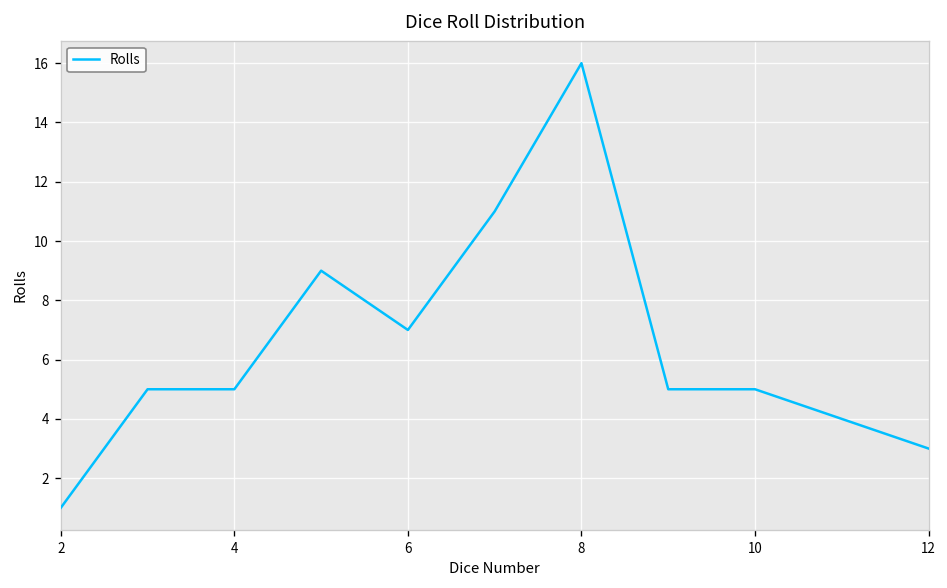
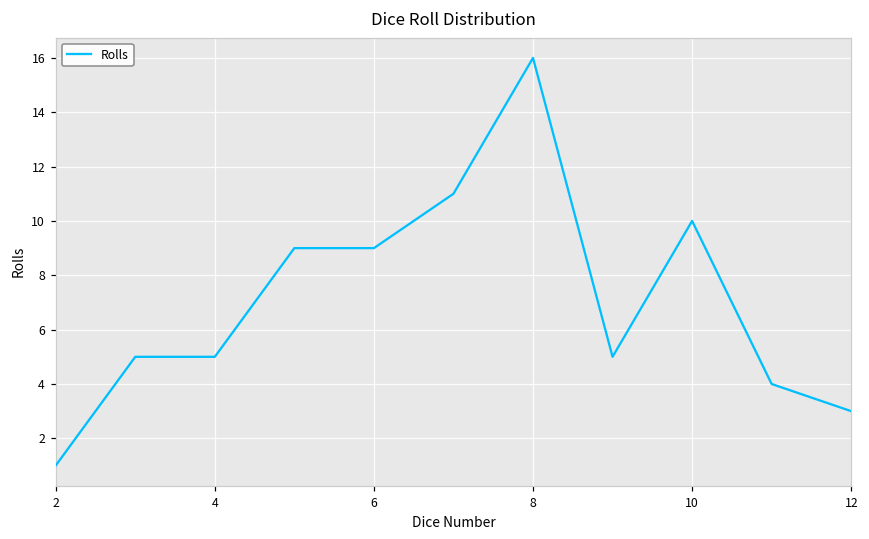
6: 7 -> 9
10: 5 -> 10
